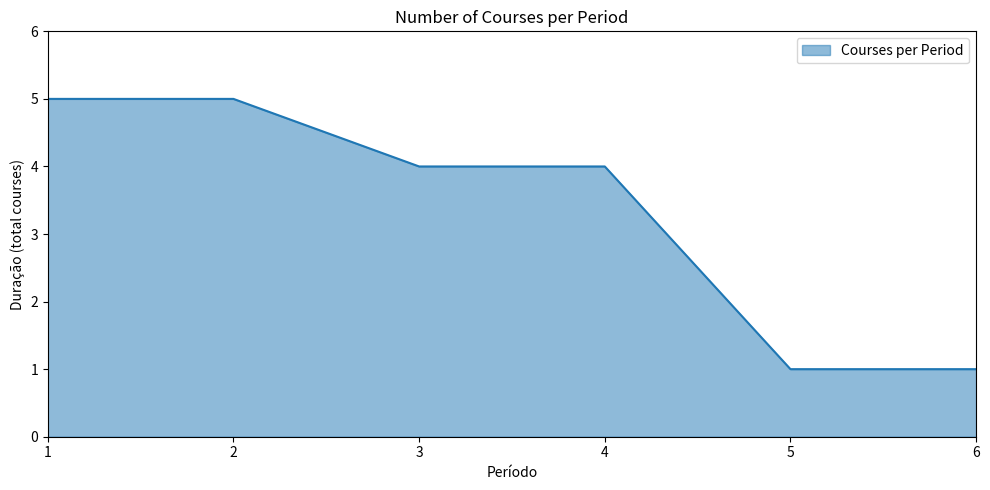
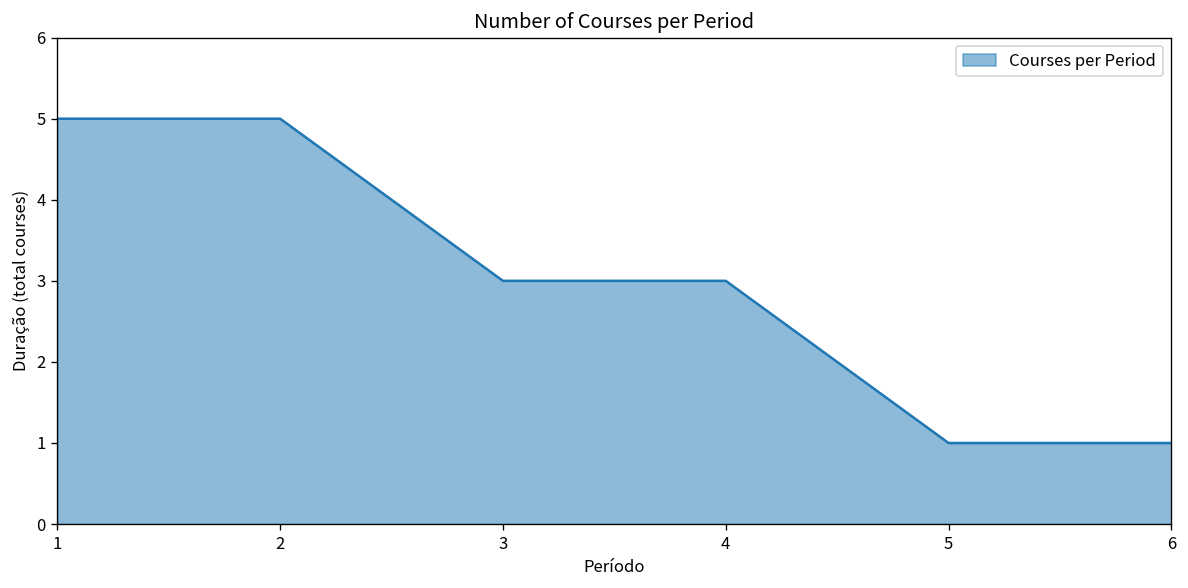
3: 4 -> 3
4: 4 -> 3
